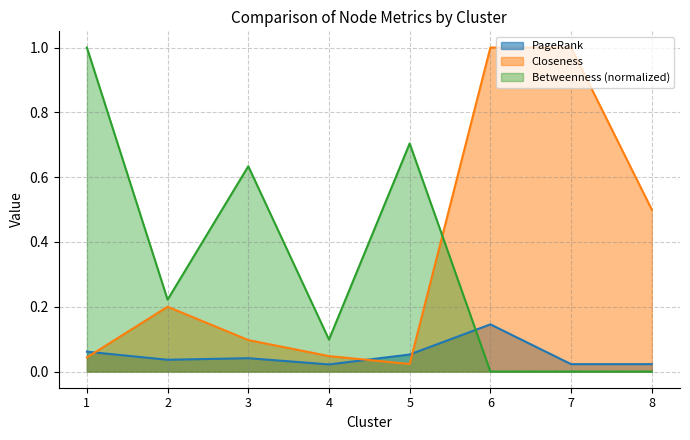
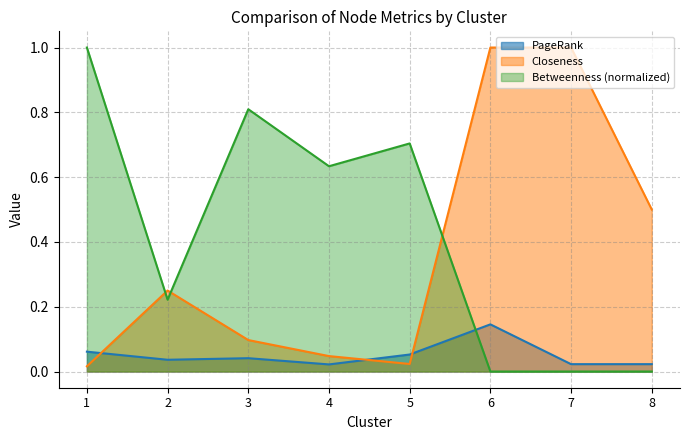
Closeness, 1: 0.04 -> 0.02
Closeness, 2: 0.20 -> 0.25
Betweenness (normalized), 3: 0.63 -> 0.81
Betweenness (normalized), 4: 0.10 -> 0.63
